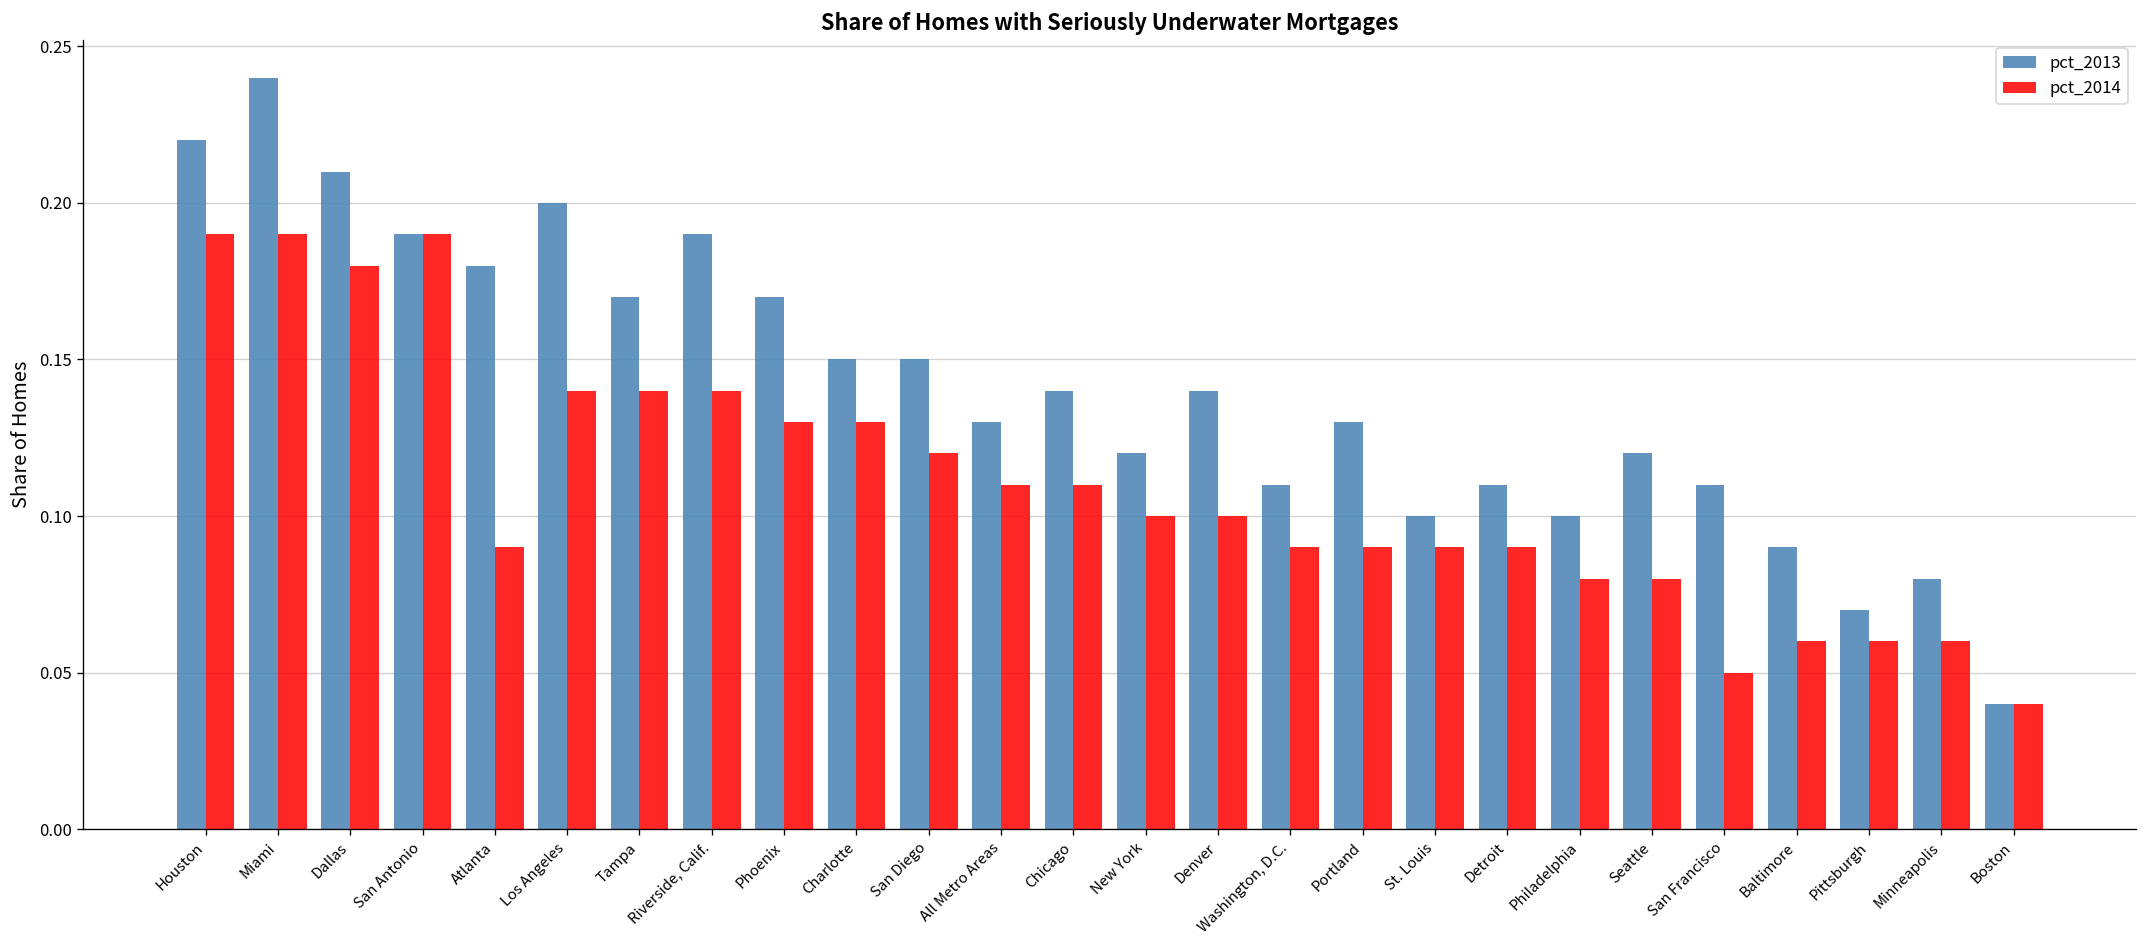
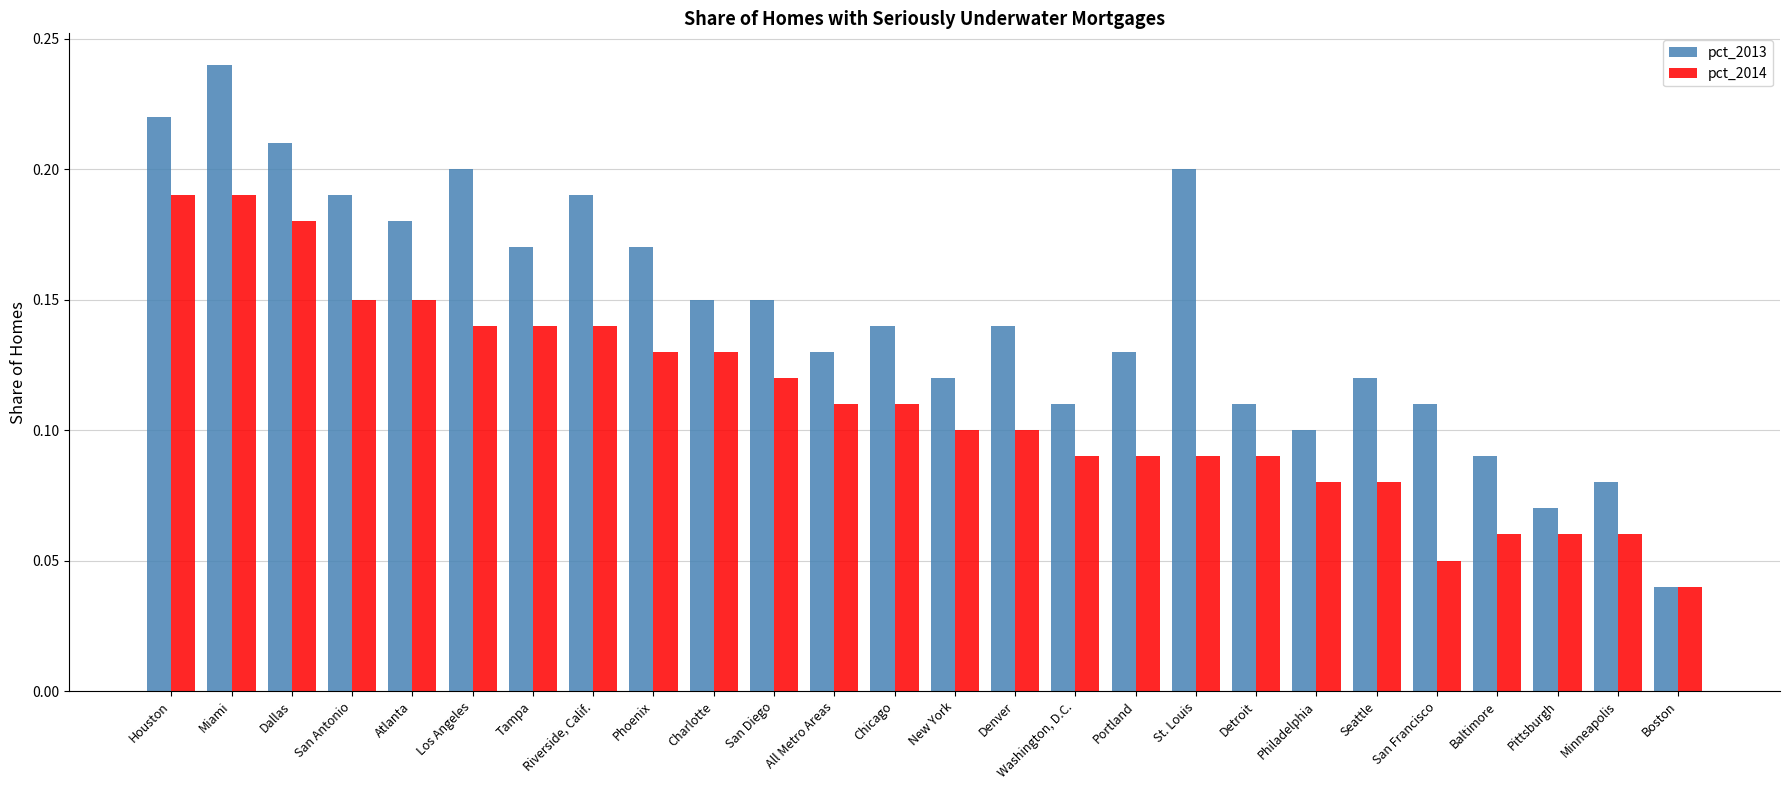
pct_2014, San Antonio: 0.19 -> 0.15
pct_2014, Atlanta: 0.09 -> 0.15
pct_2013, St. Louis: 0.1 -> 0.2
